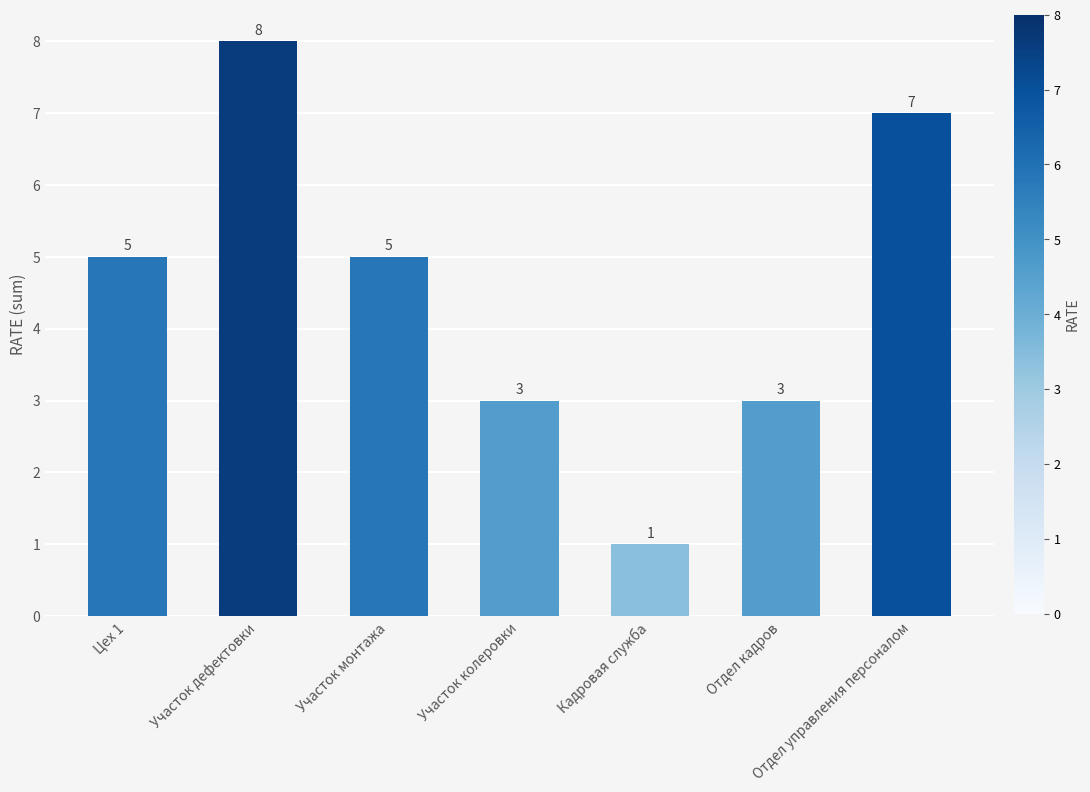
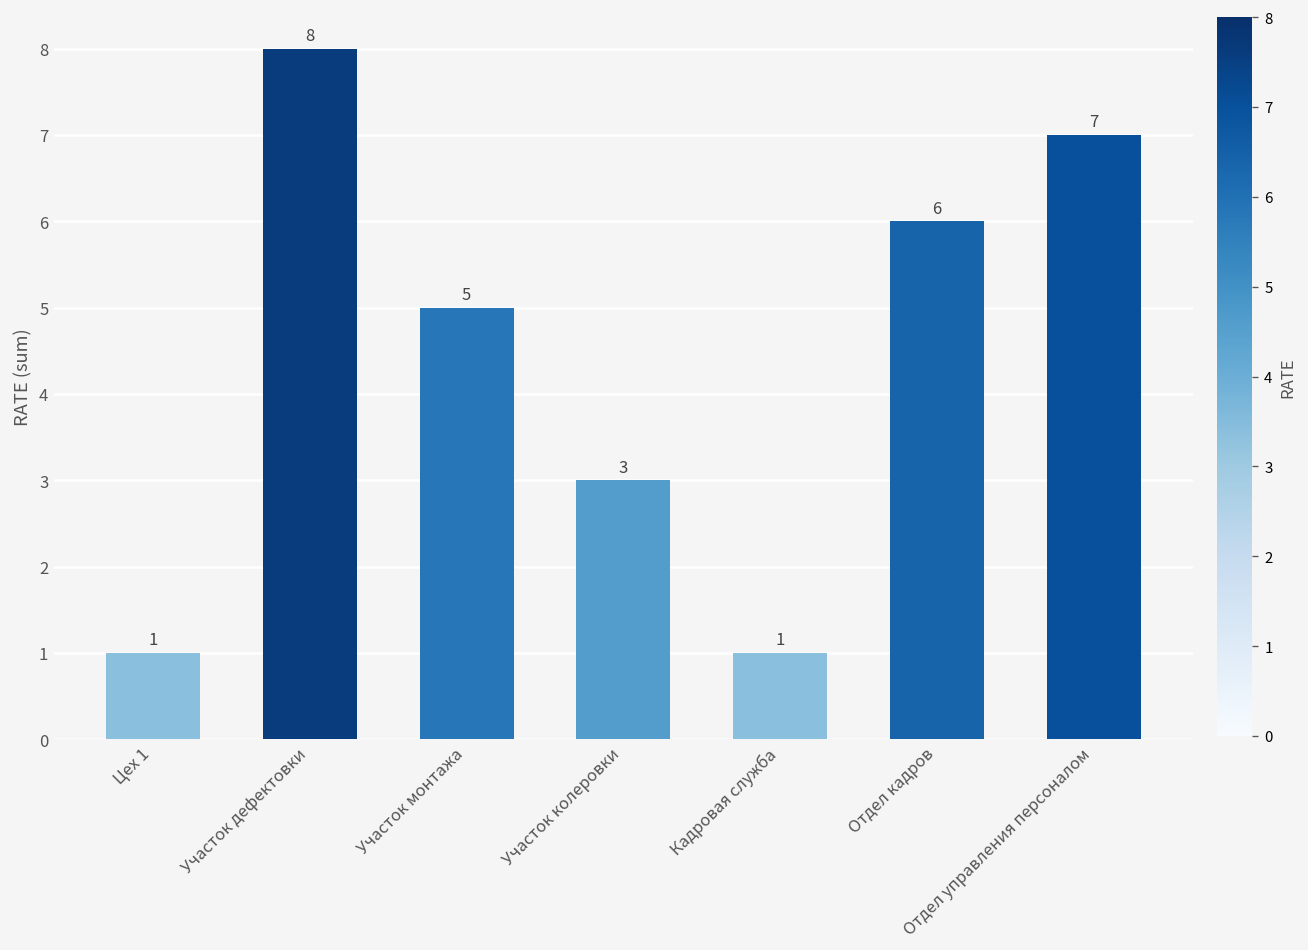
Цех 1: 5 -> 1
Отдел кадров: 3 -> 6
